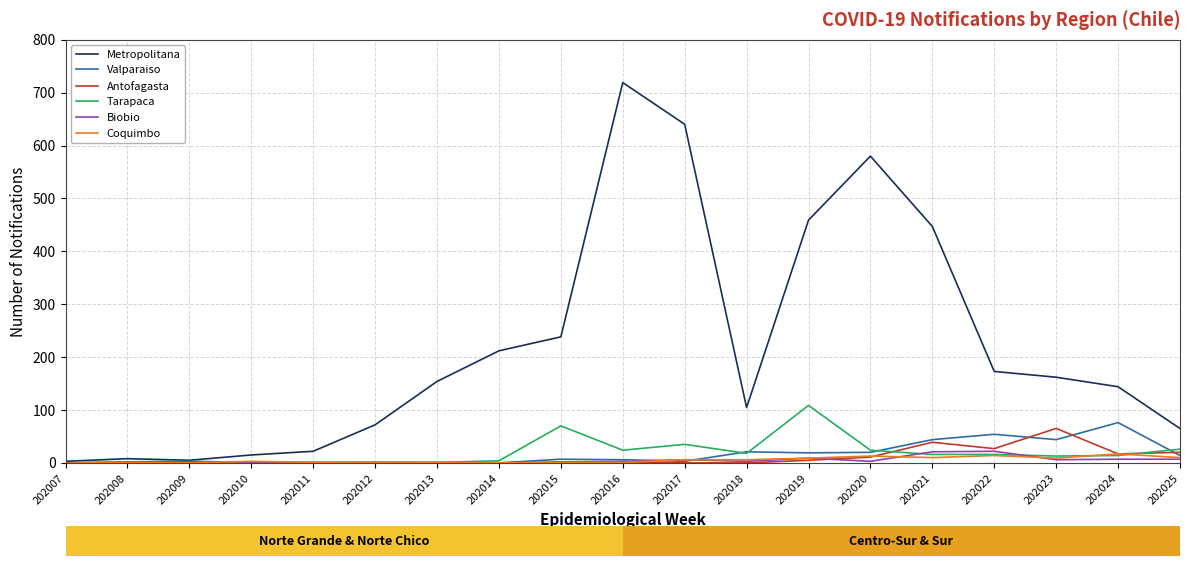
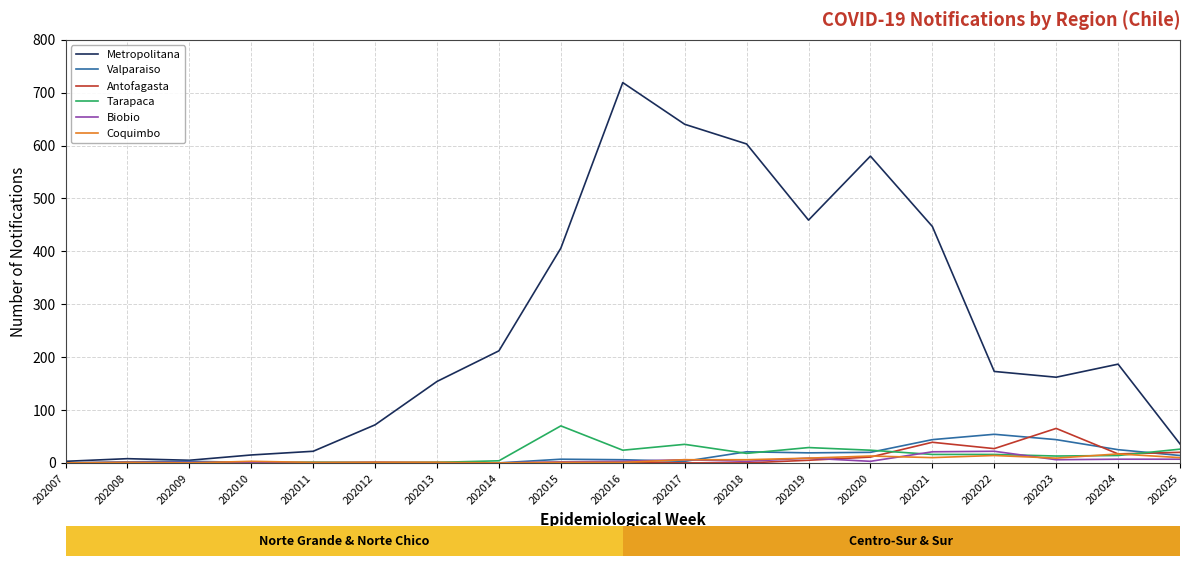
Metropolitana, 202015: 240 -> 410
Metropolitana, 202018: 100 -> 600
Tarapaca, 202019: 110 -> 30
Metropolitana, 202024: 140 -> 190
Valparaiso, 202024: 80 -> 30
Metropolitana, 202025: 70 -> 40
